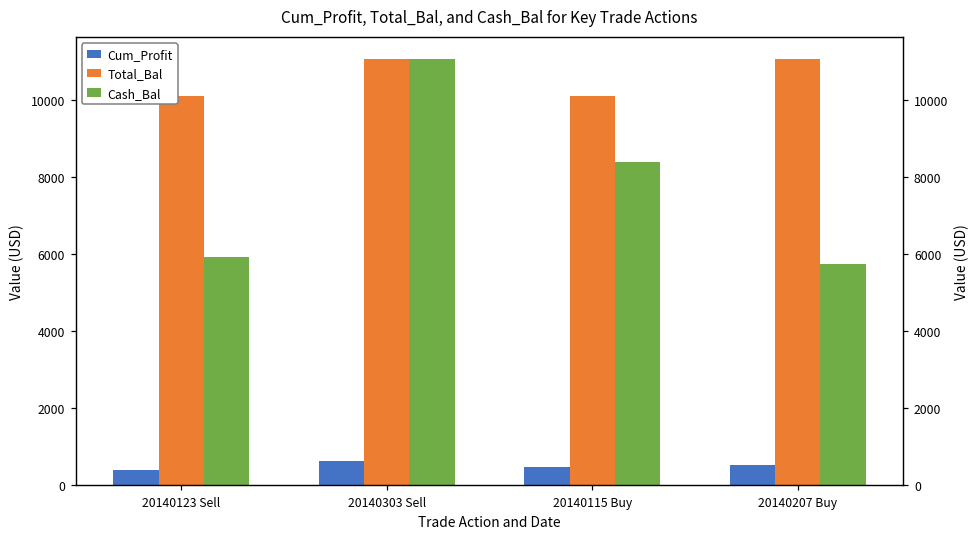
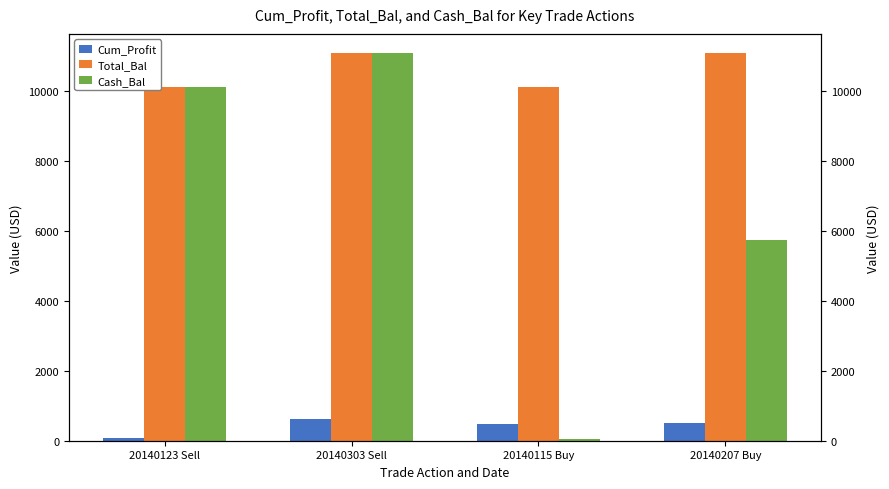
Cum_Profit, 20140123 Sell: 400 -> 100
Cash_Bal, 20140123 Sell: 5900 -> 10100
Cash_Bal, 20140115 Buy: 8400 -> 0
